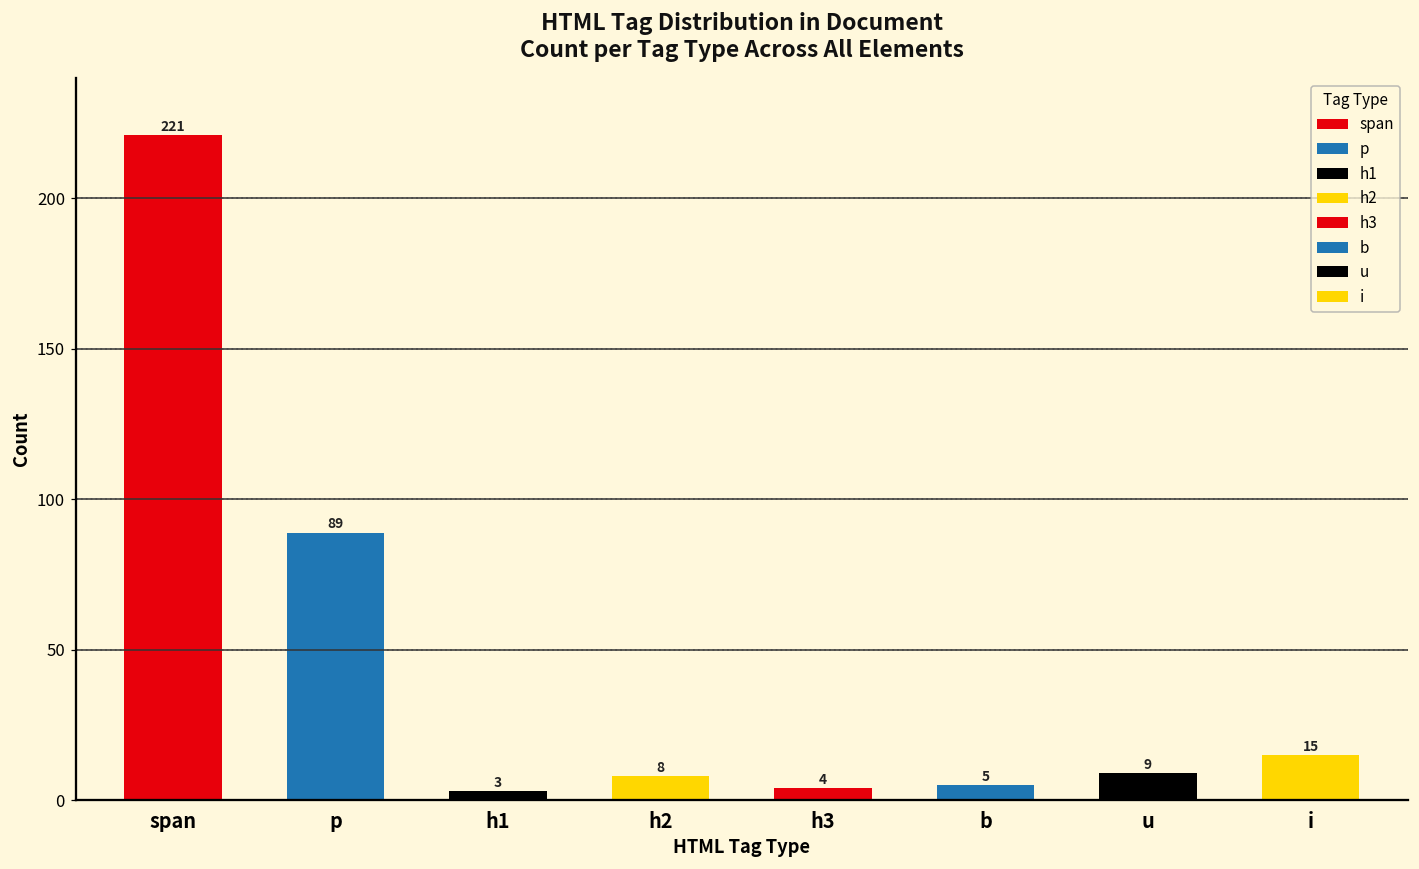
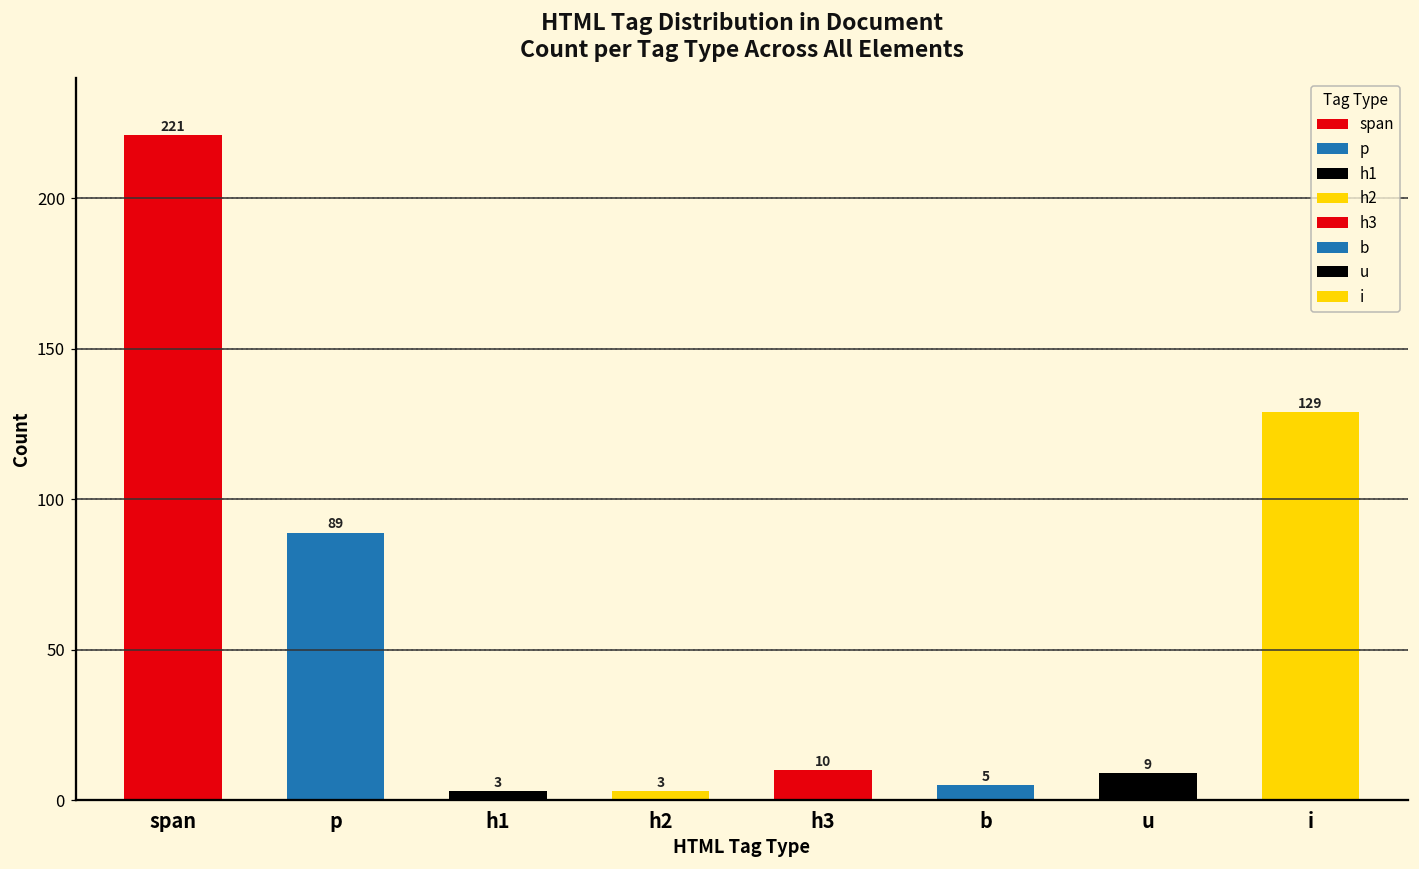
h2: 8 -> 3
h3: 4 -> 10
i: 15 -> 129
